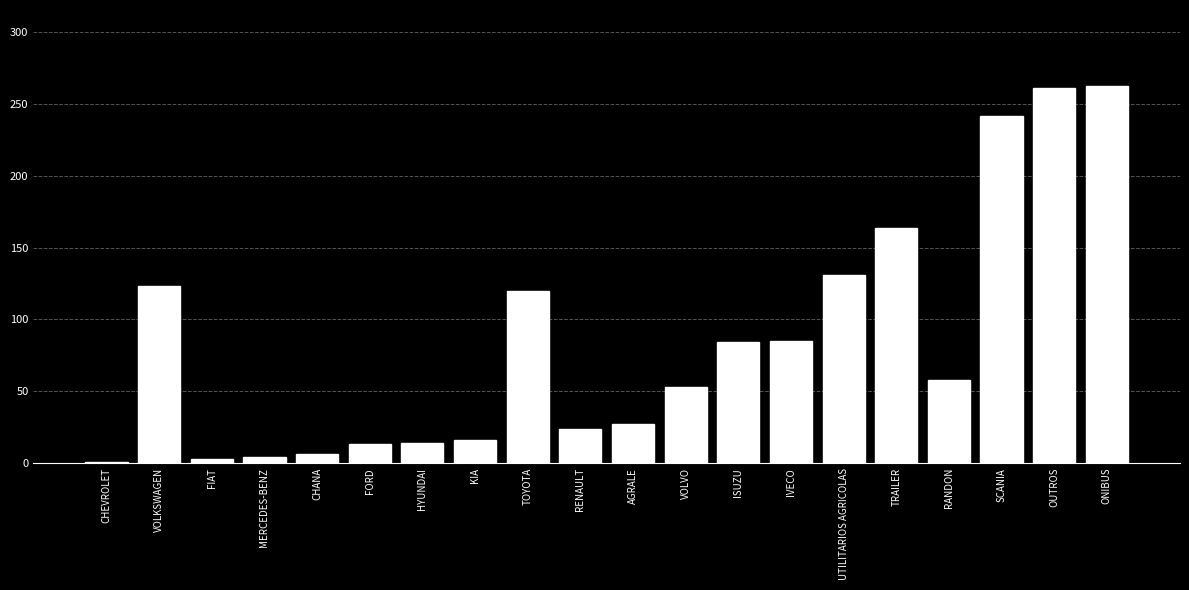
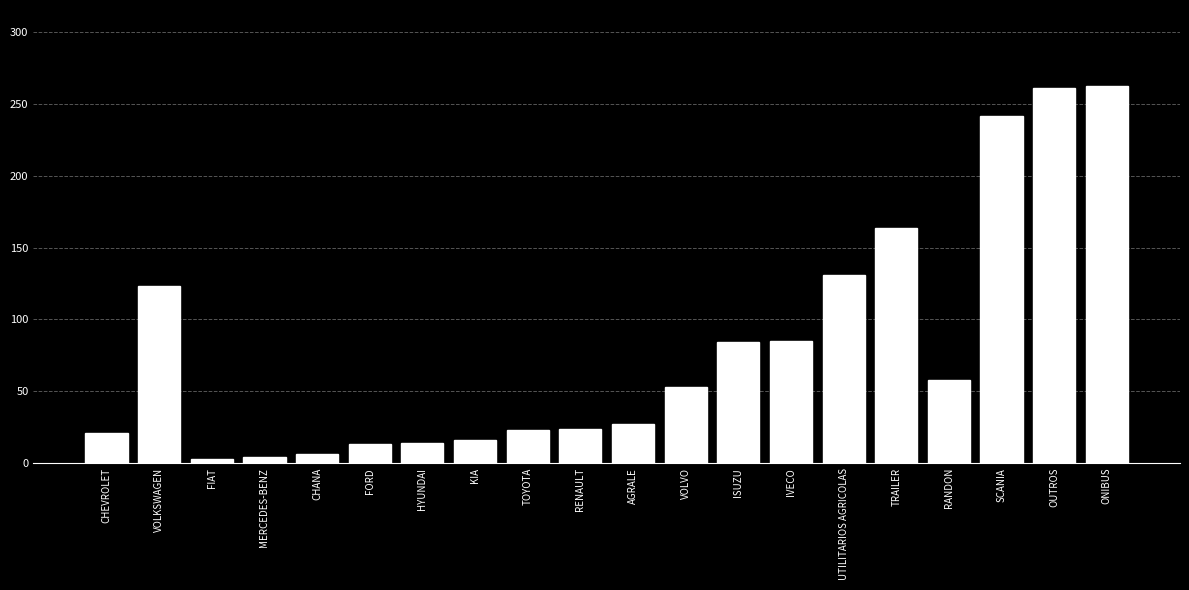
CHEVROLET: 1 -> 21
TOYOTA: 120 -> 23
